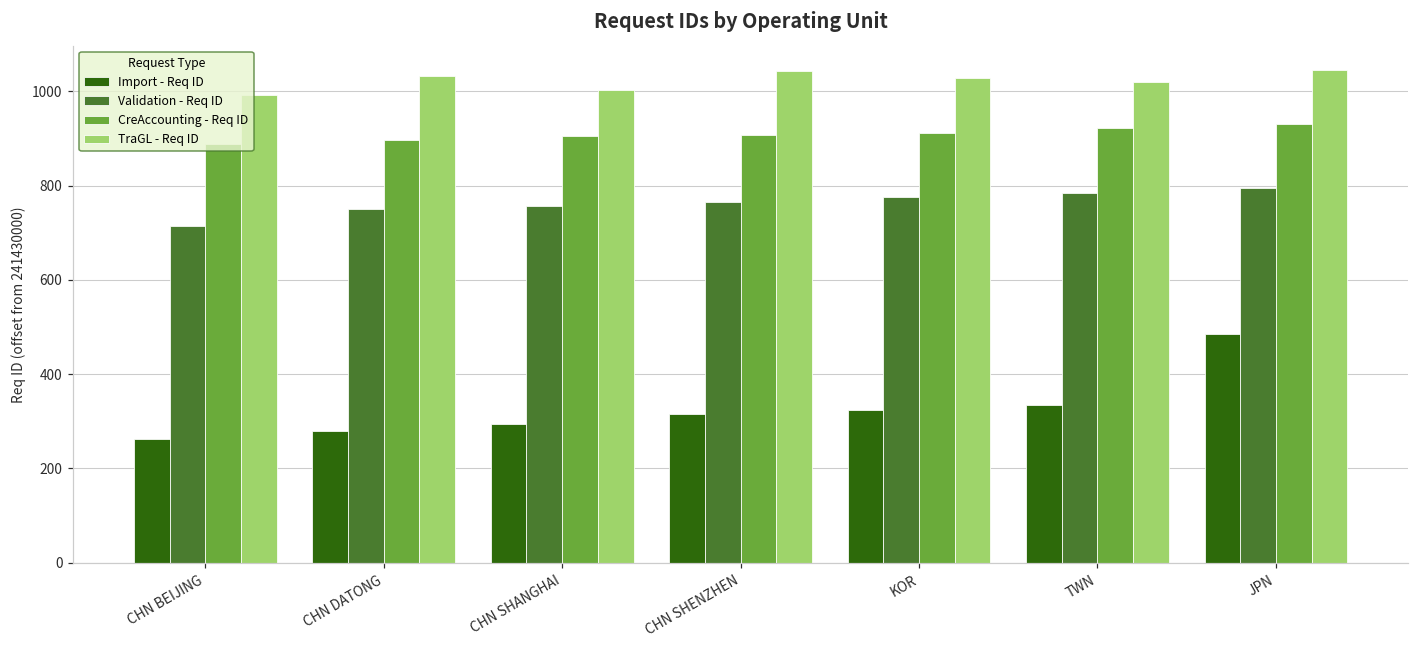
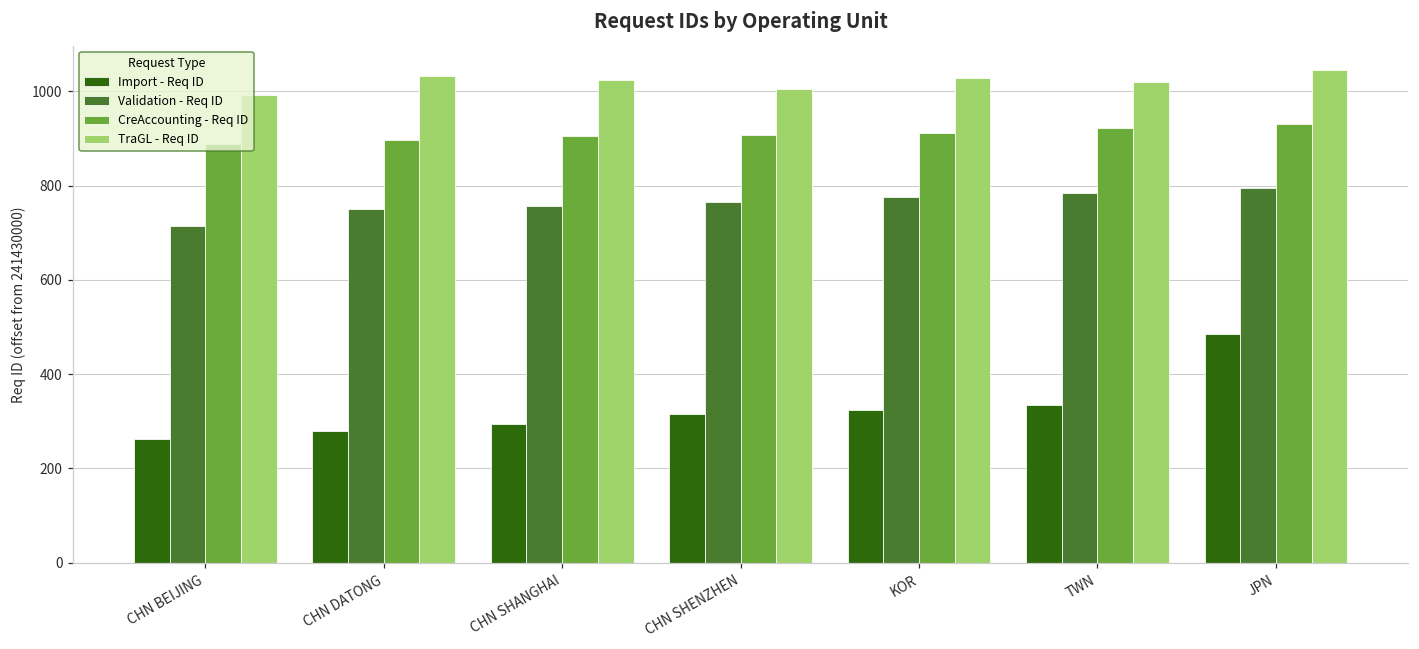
TraGL - Req ID, CHN SHANGHAI: 1000 -> 1020
TraGL - Req ID, CHN SHENZHEN: 1040 -> 1010
